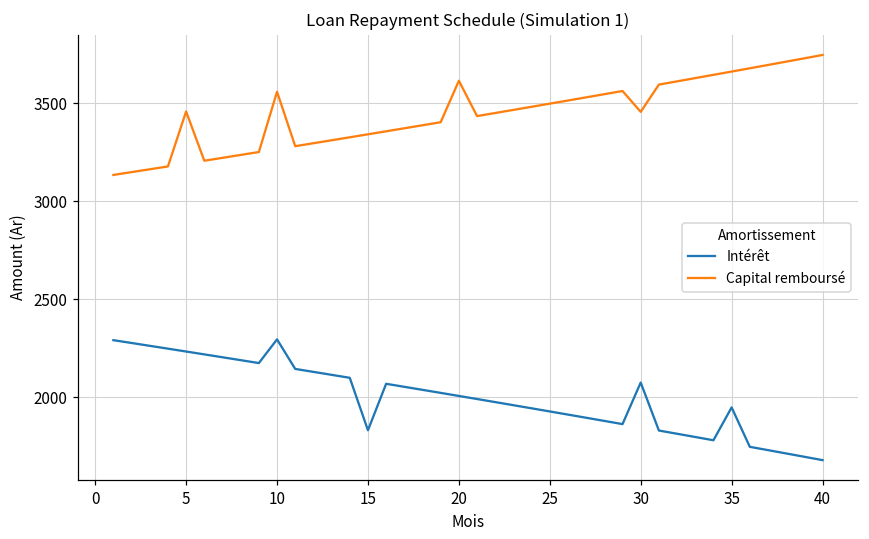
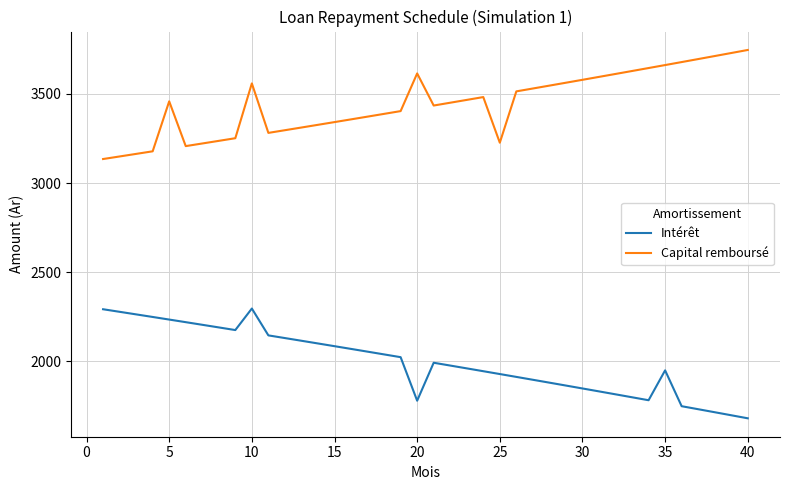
Intérêt, 15: 1830 -> 2080
Intérêt, 20: 2010 -> 1780
Capital remboursé, 25: 3500 -> 3230
Intérêt, 30: 2080 -> 1850
Capital remboursé, 30: 3460 -> 3580
